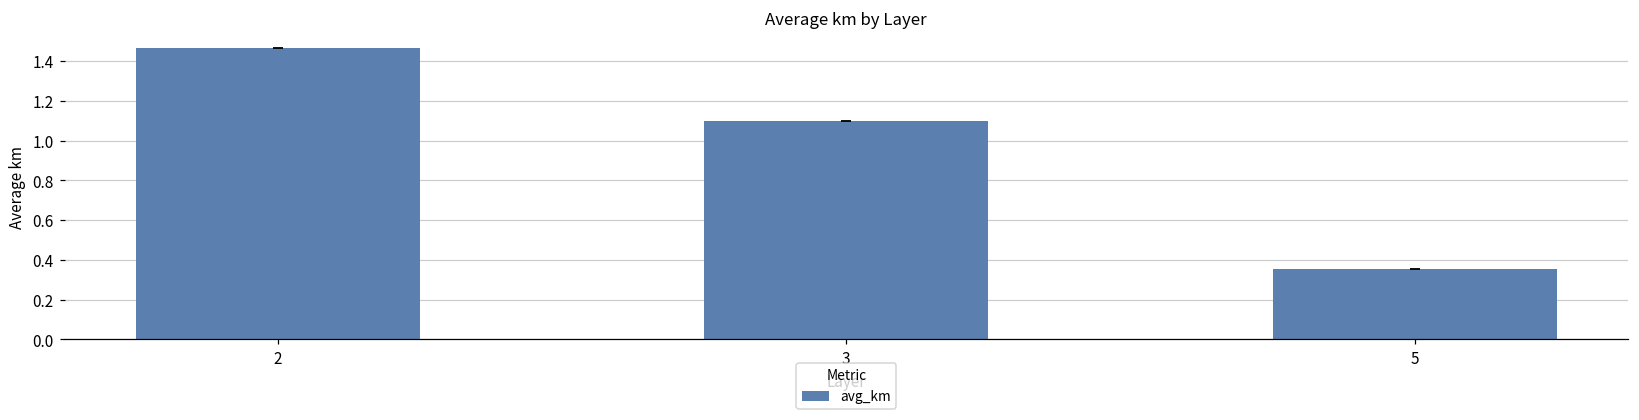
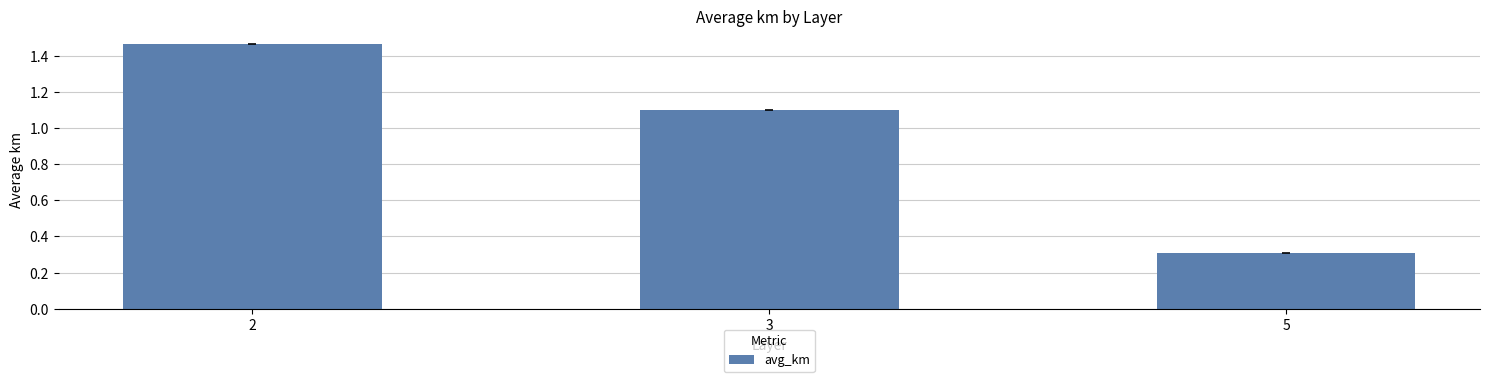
avg_km, 5: 0.35 -> 0.31
